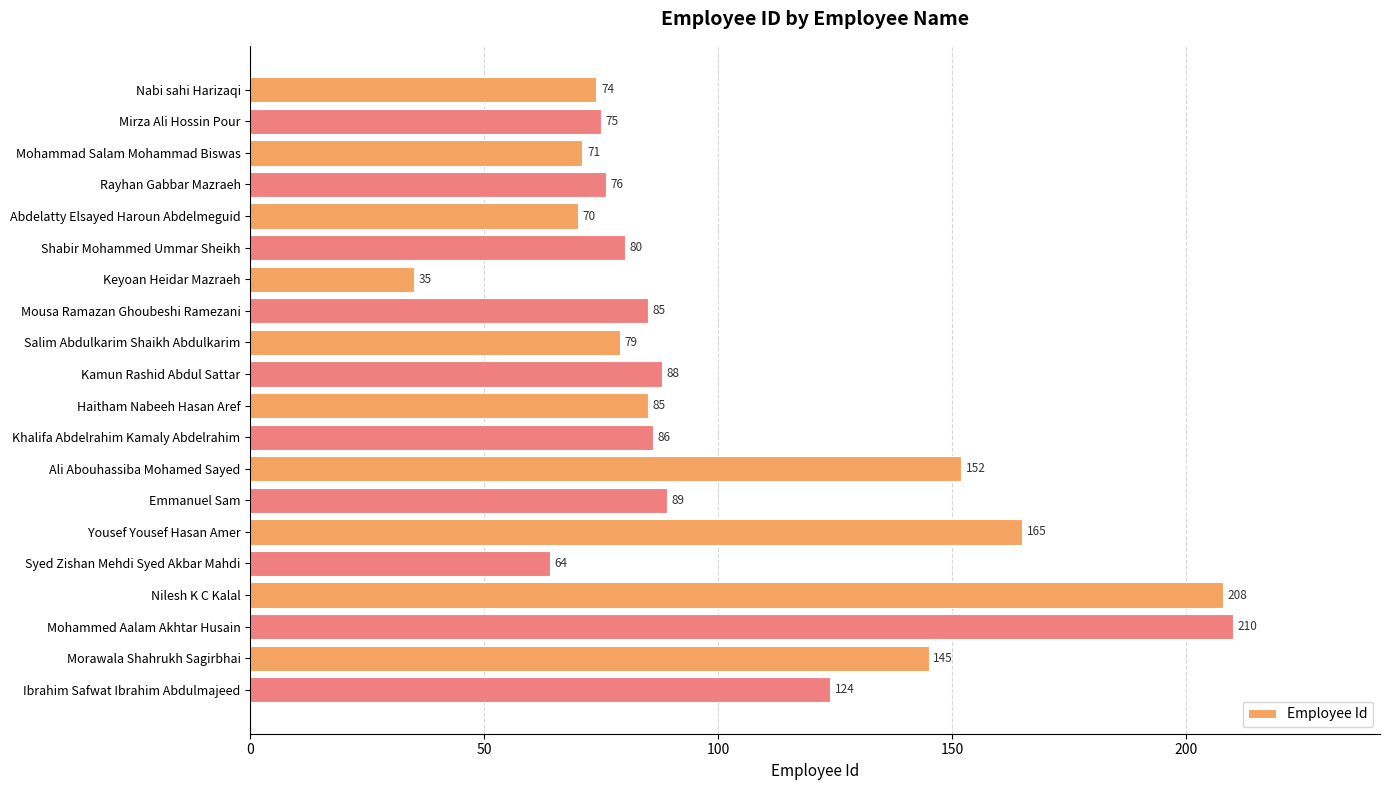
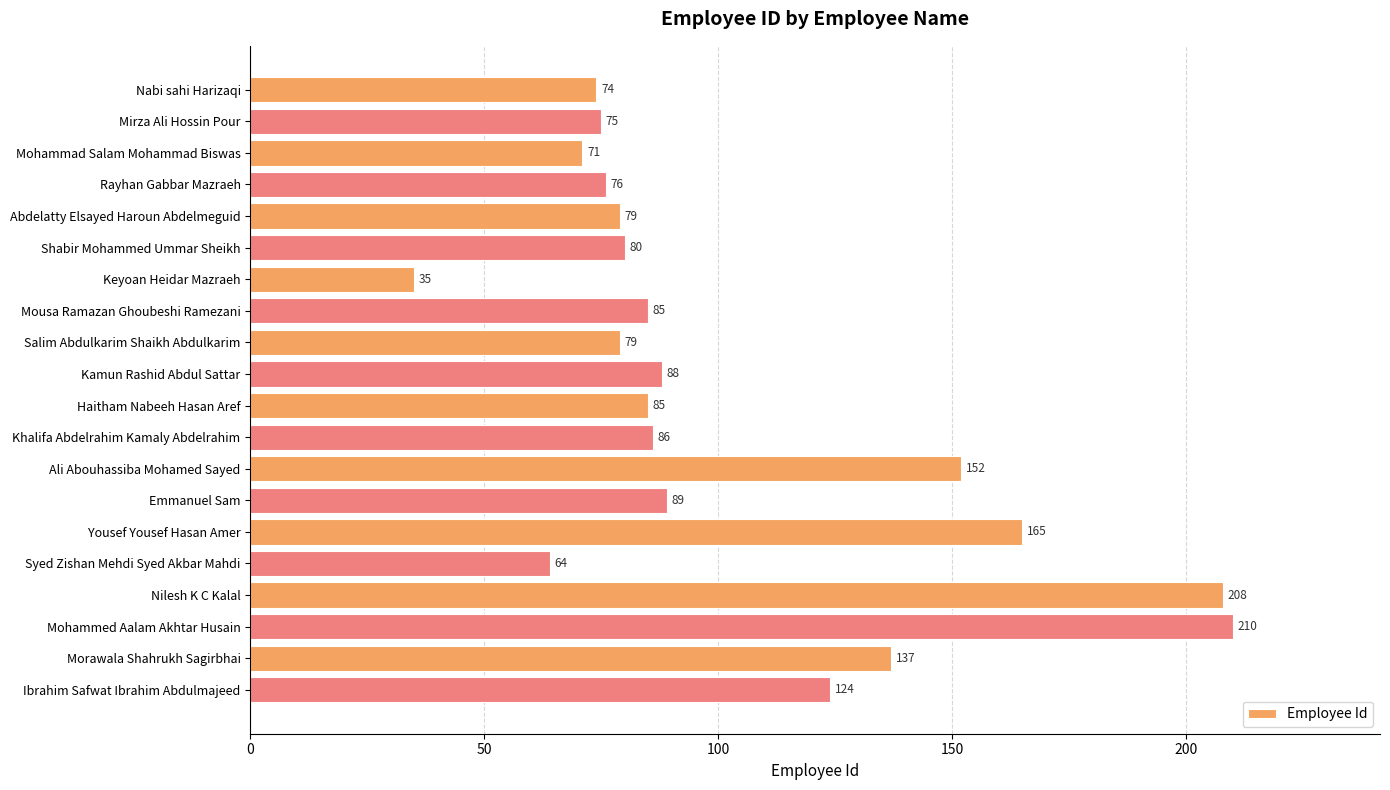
Abdelatty Elsayed Haroun Abdelmeguid: 70 -> 79
Morawala Shahrukh Sagirbhai: 145 -> 137
